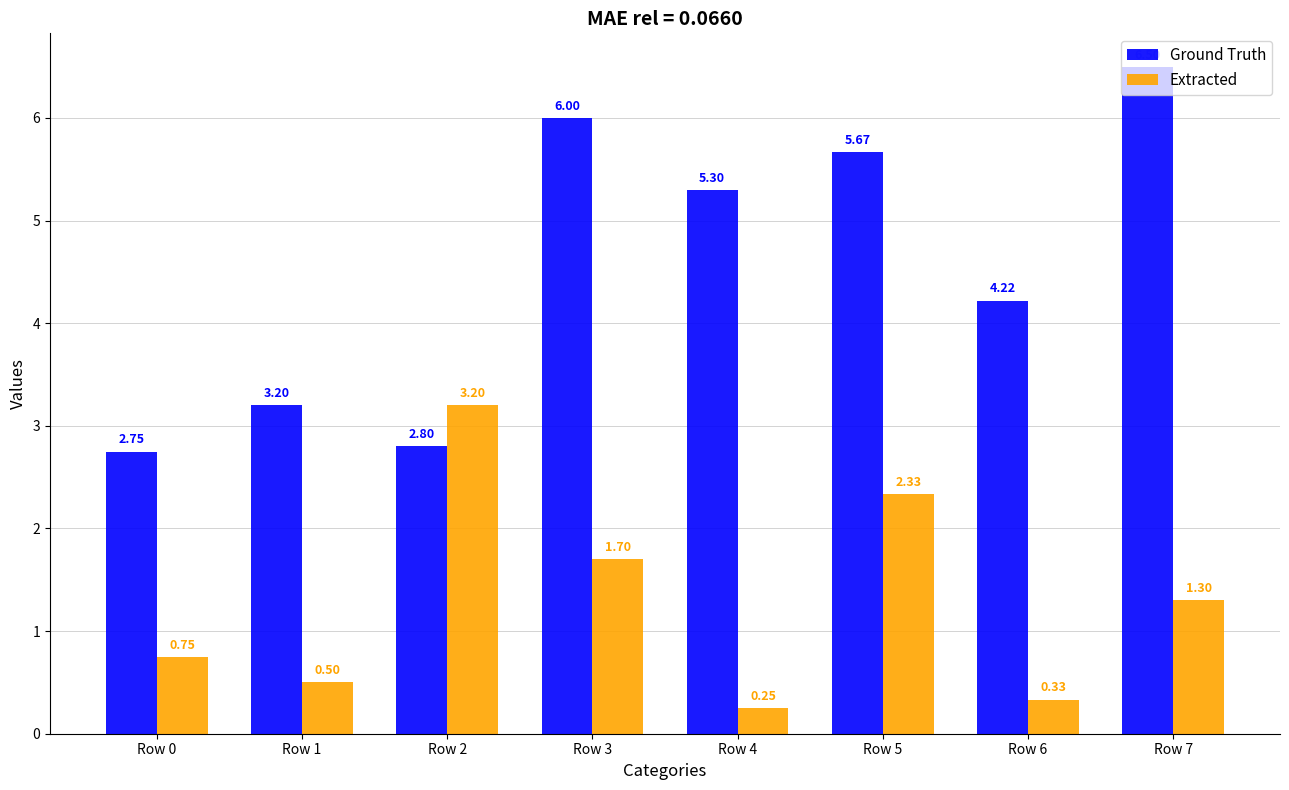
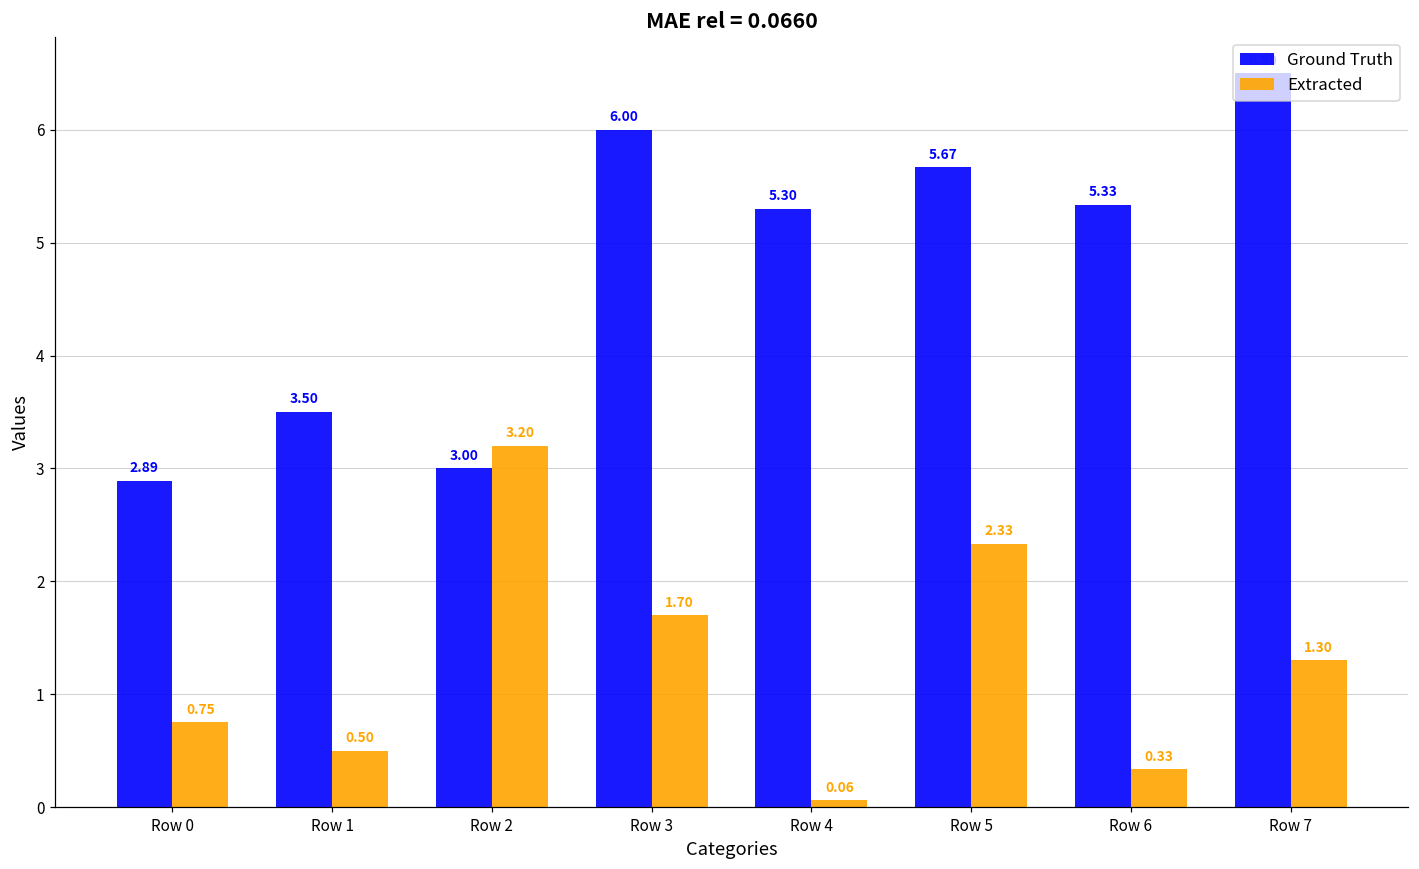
Ground Truth, Row 0: 2.75 -> 2.89
Ground Truth, Row 1: 3.20 -> 3.50
Ground Truth, Row 2: 2.80 -> 3.00
Extracted, Row 4: 0.25 -> 0.06
Ground Truth, Row 6: 4.22 -> 5.33
